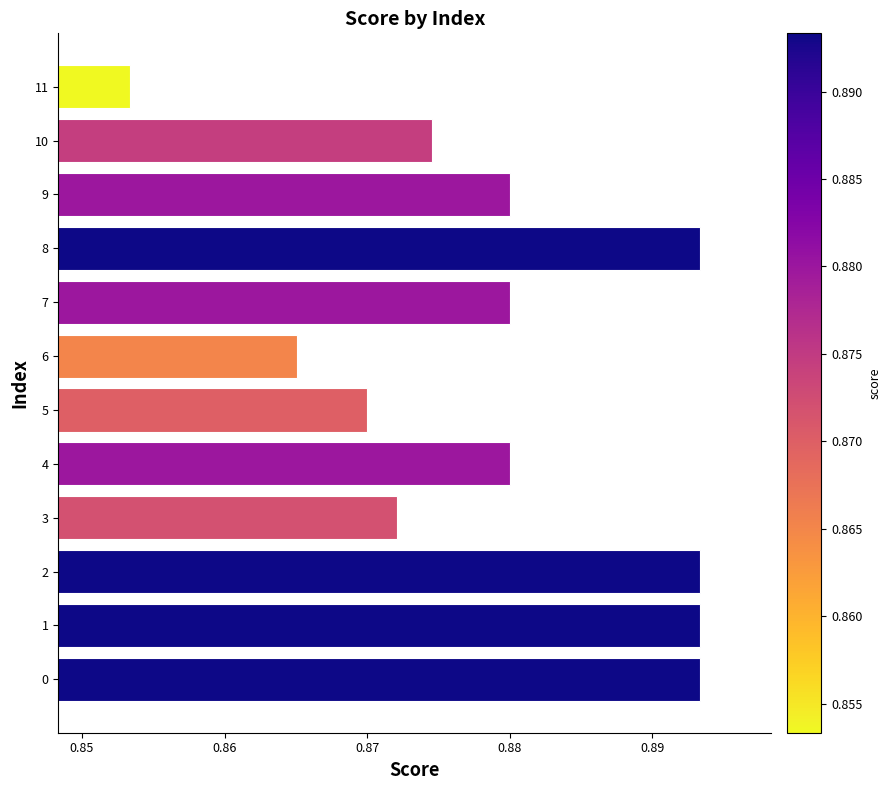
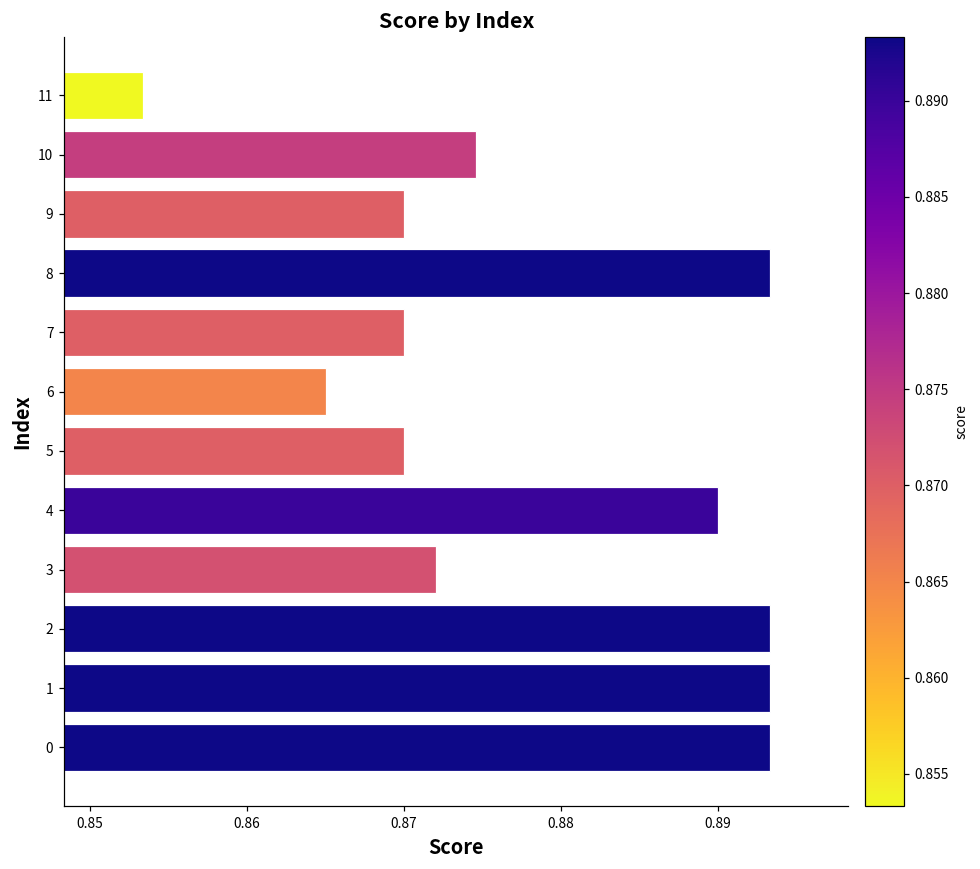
9: 0.88 -> 0.87
7: 0.88 -> 0.87
4: 0.88 -> 0.89
